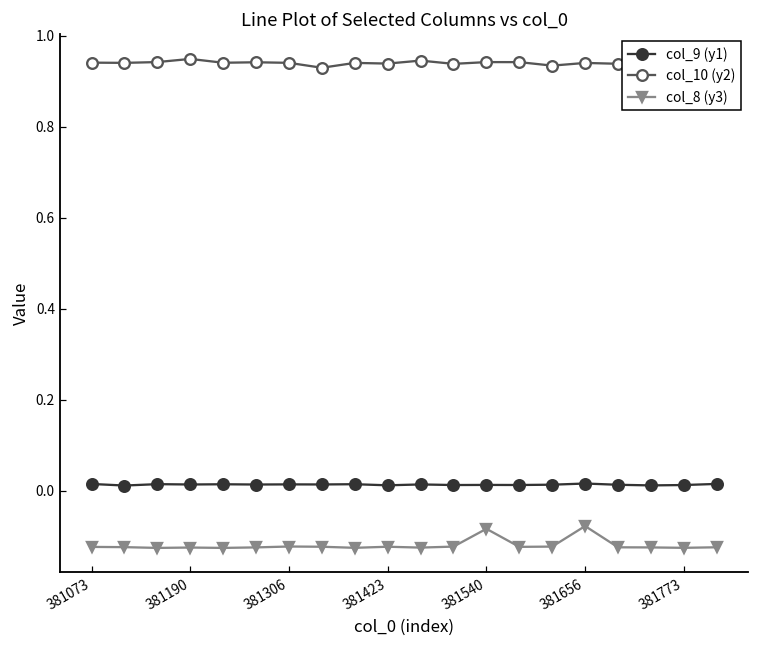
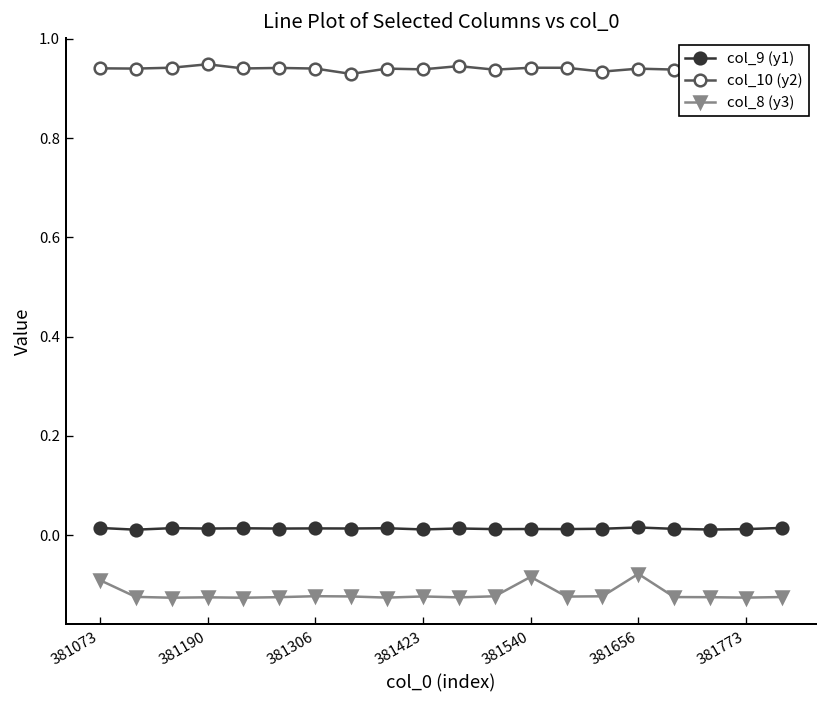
col_8 (y3), 381073: -0.12 -> -0.09
